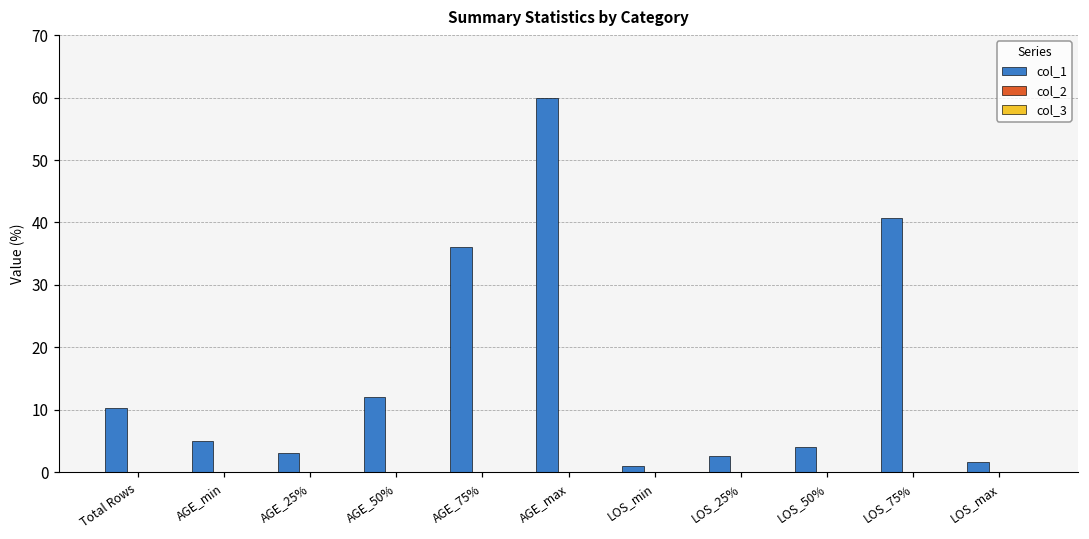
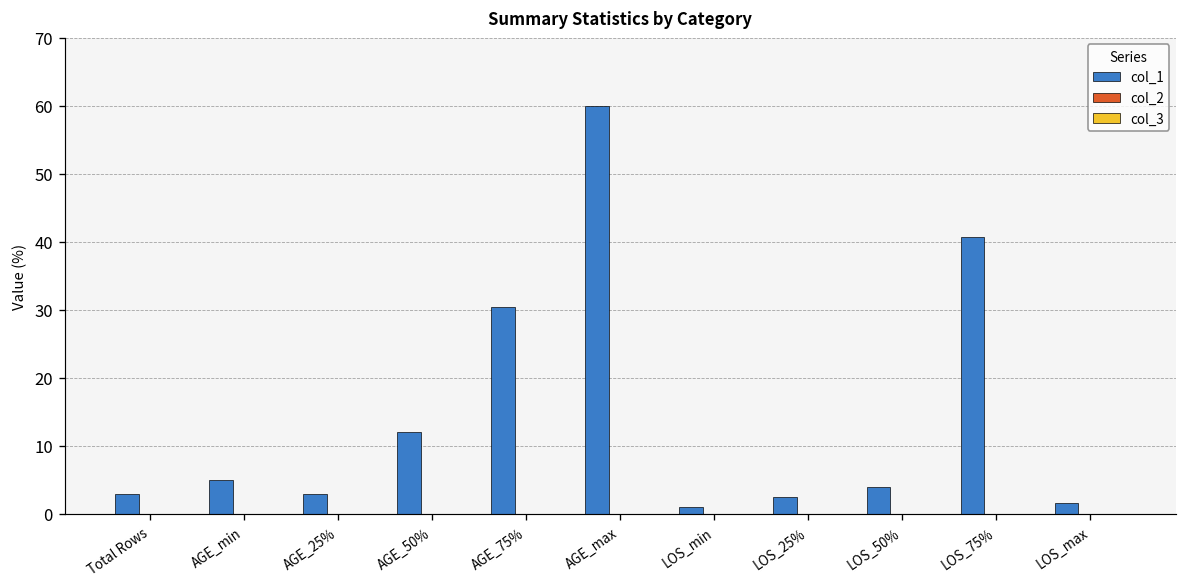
col_1, Total Rows: 10 -> 3
col_1, AGE_75%: 36 -> 30
